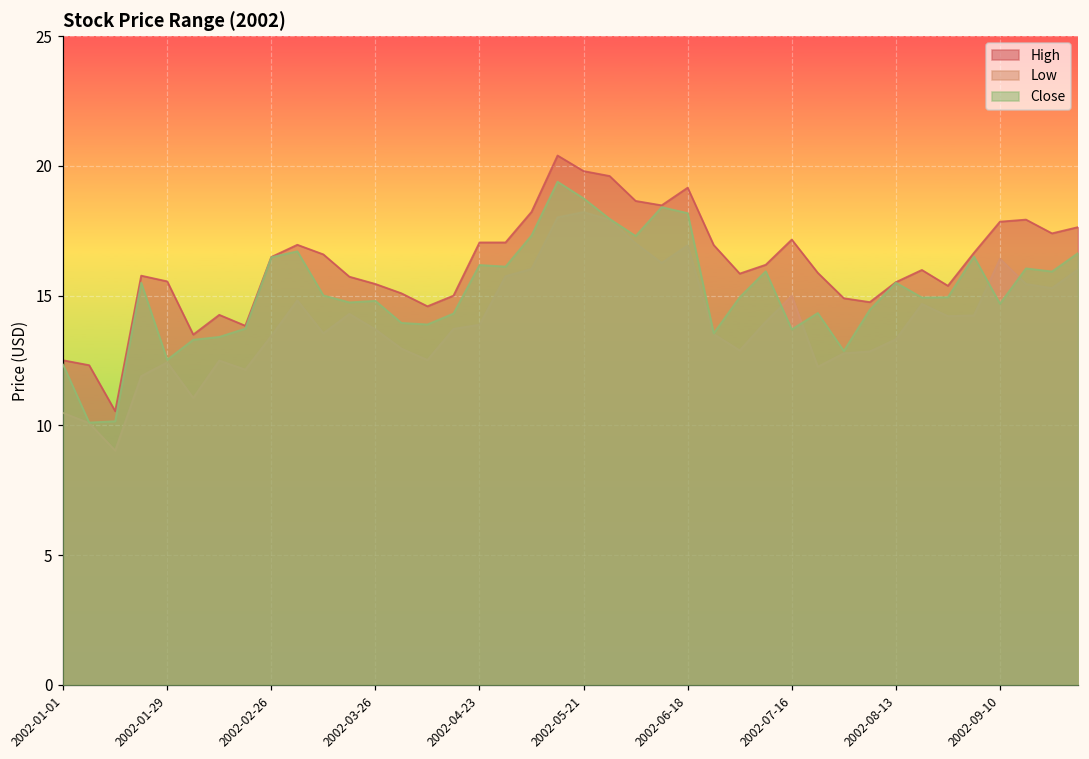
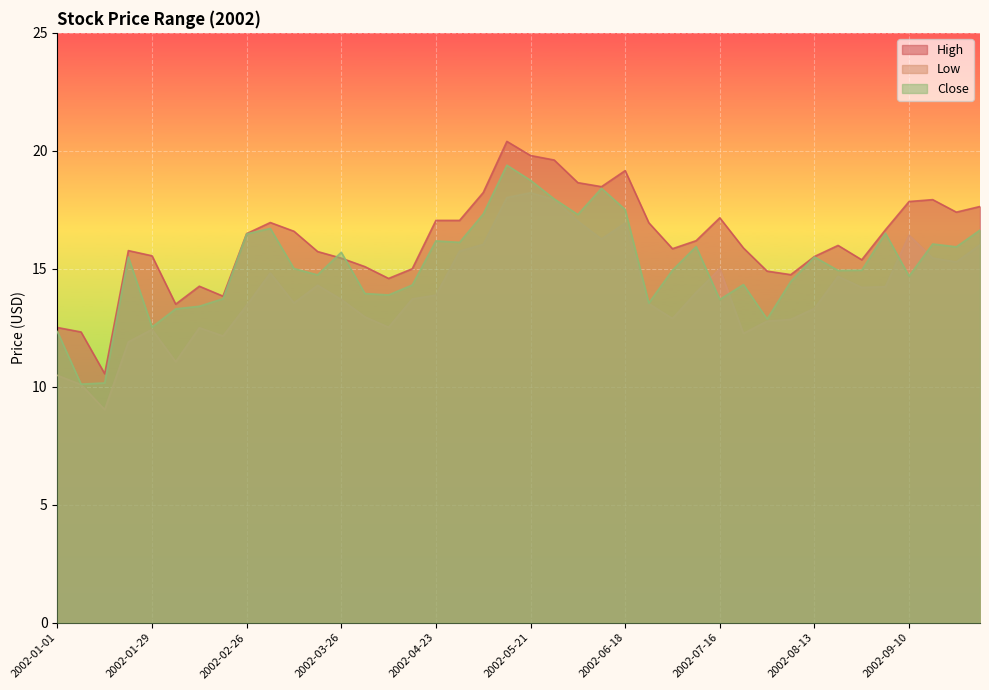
Close, 2002-03-26: 14.8 -> 15.7
Close, 2002-06-18: 18.2 -> 17.5
